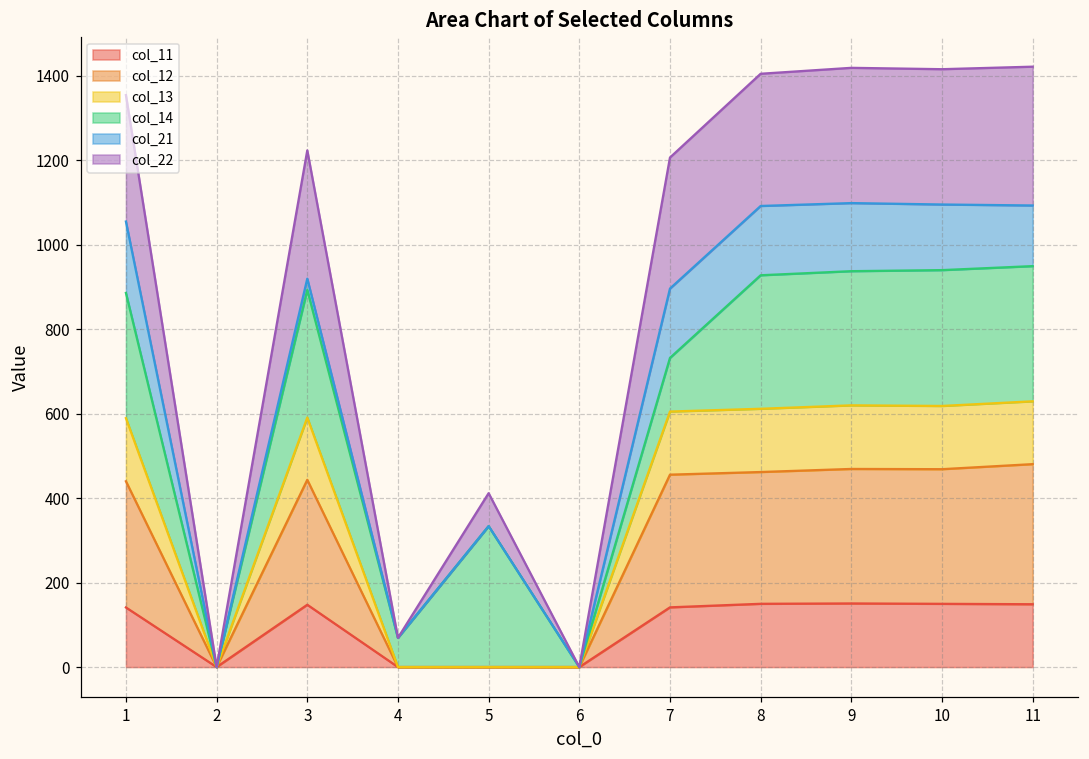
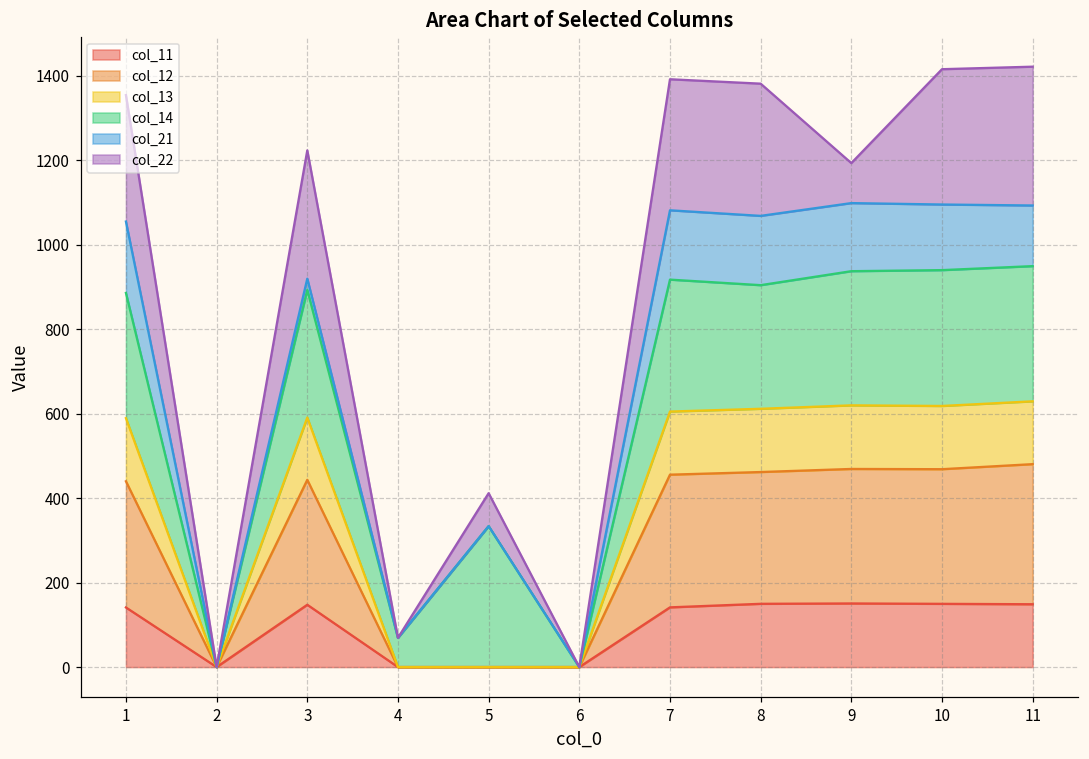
col_14, 7: 130 -> 310
col_14, 8: 320 -> 290
col_22, 9: 320 -> 90
